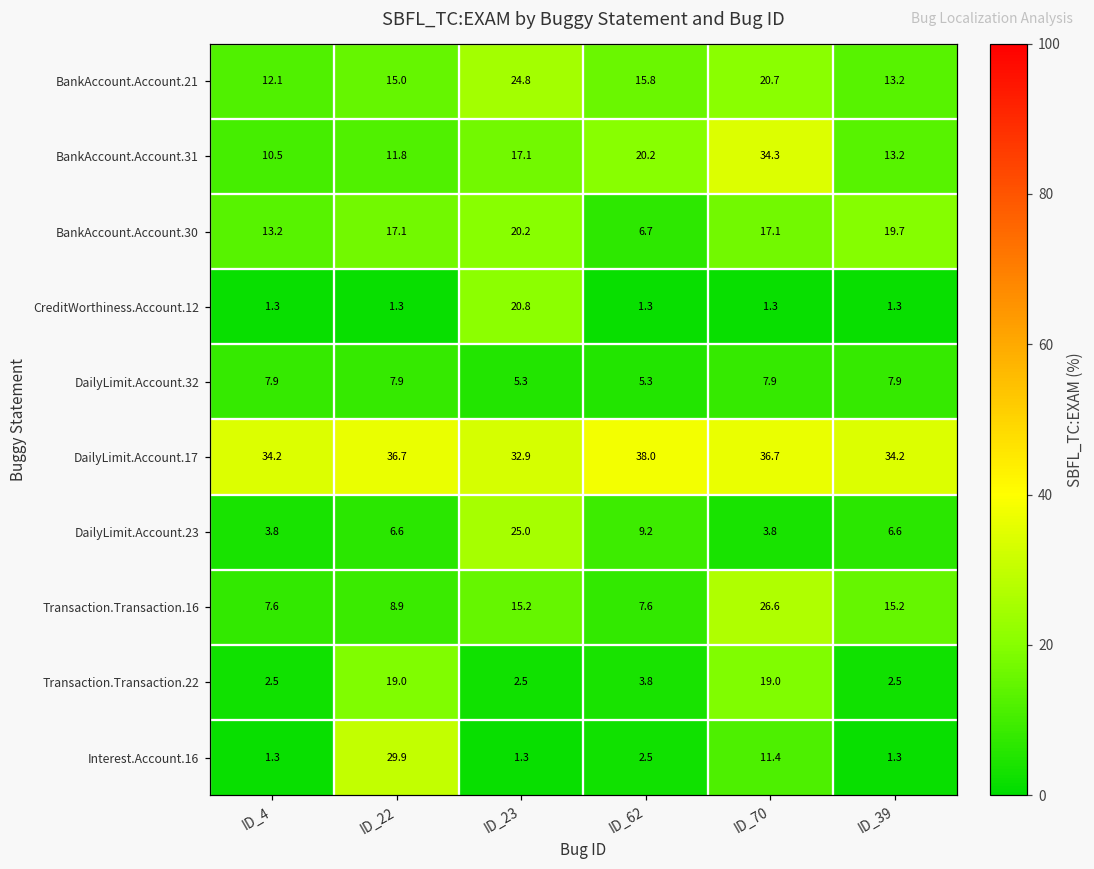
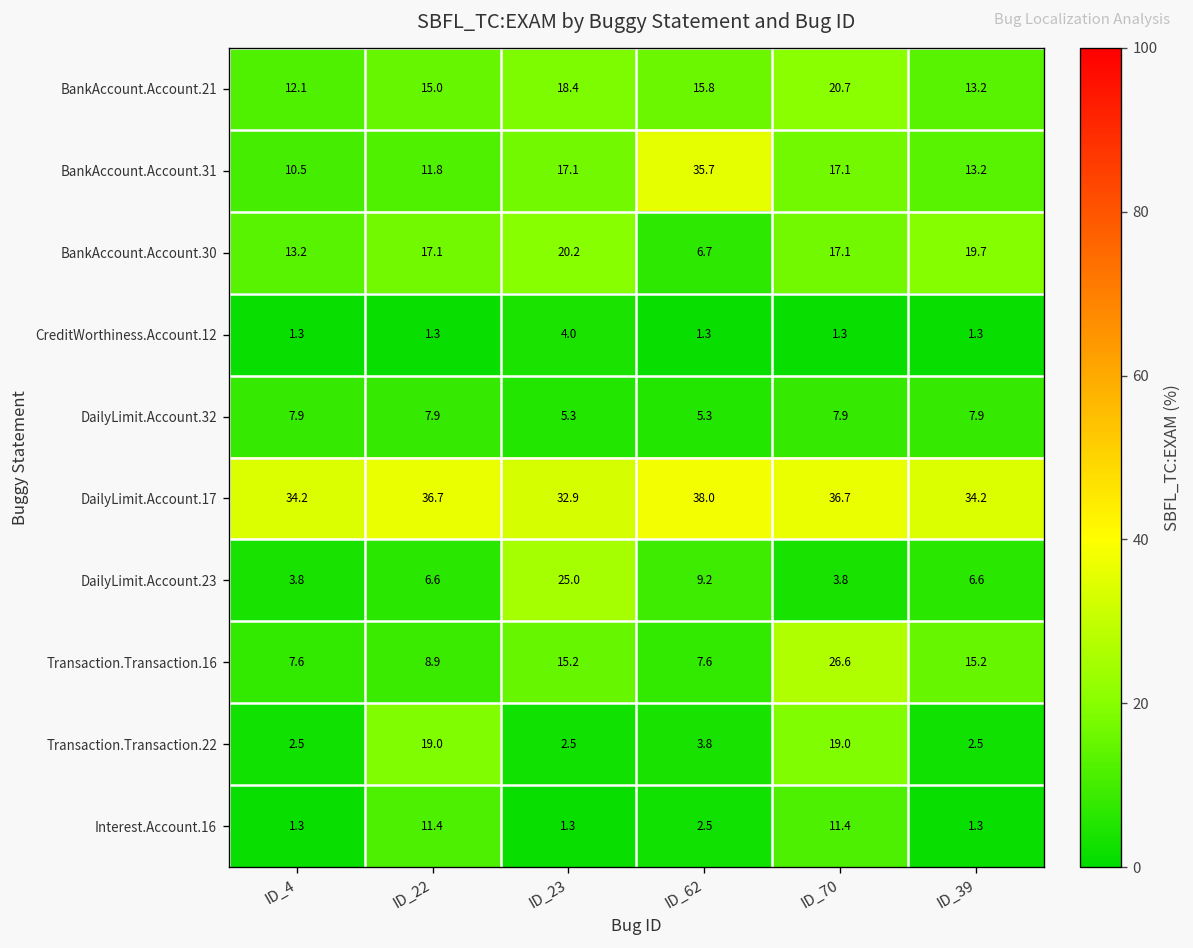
BankAccount.Account.21, ID_23: 24.8 -> 18.4
BankAccount.Account.31, ID_62: 20.2 -> 35.7
BankAccount.Account.31, ID_70: 34.3 -> 17.1
CreditWorthiness.Account.12, ID_23: 20.8 -> 4.0
Interest.Account.16, ID_22: 29.9 -> 11.4
